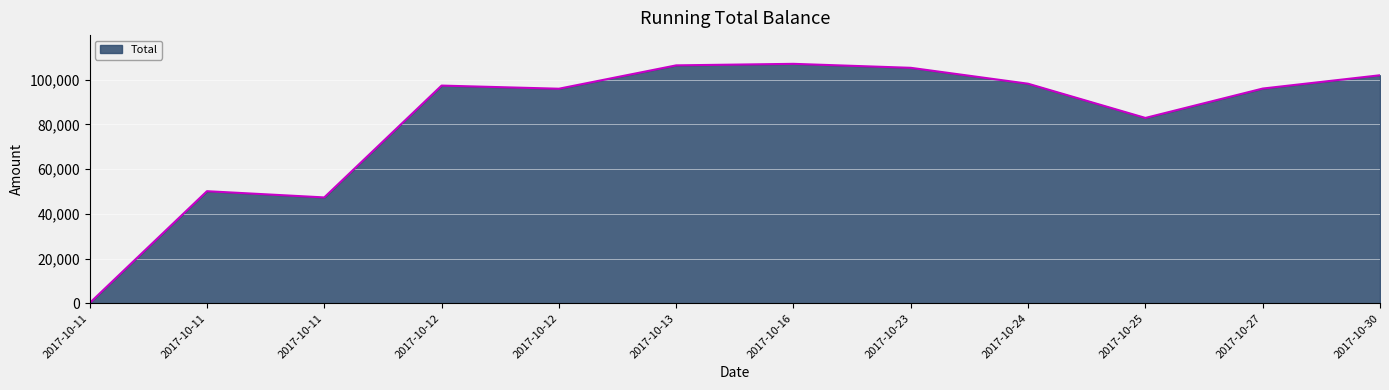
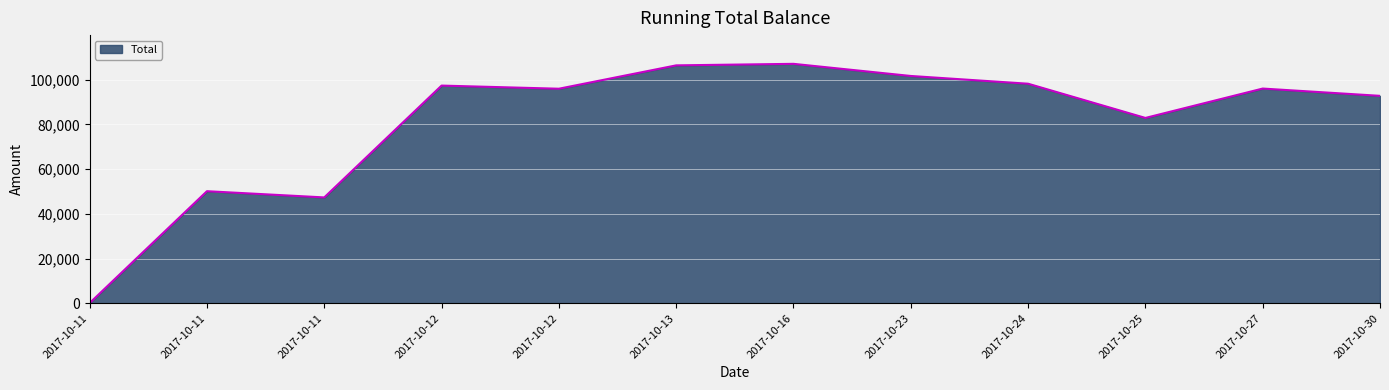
2017-10-23: 105,000 -> 102,000
2017-10-30: 102,000 -> 93,000
